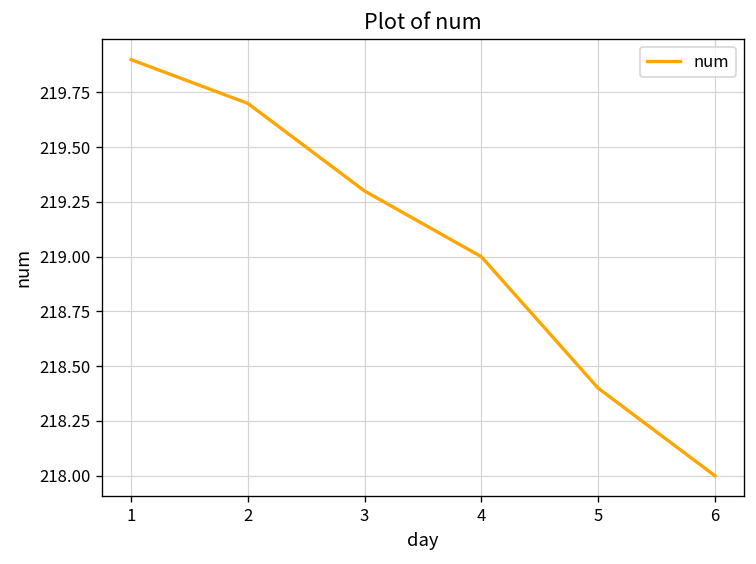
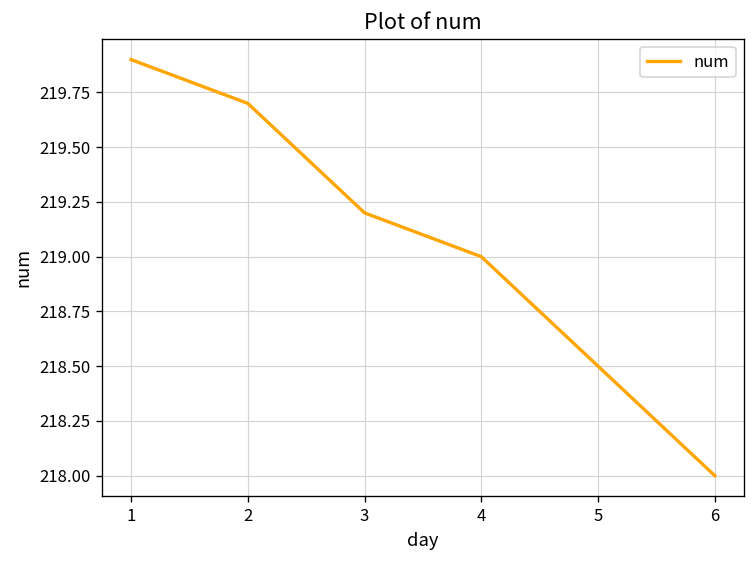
3: 219.3 -> 219.2
5: 218.4 -> 218.5
